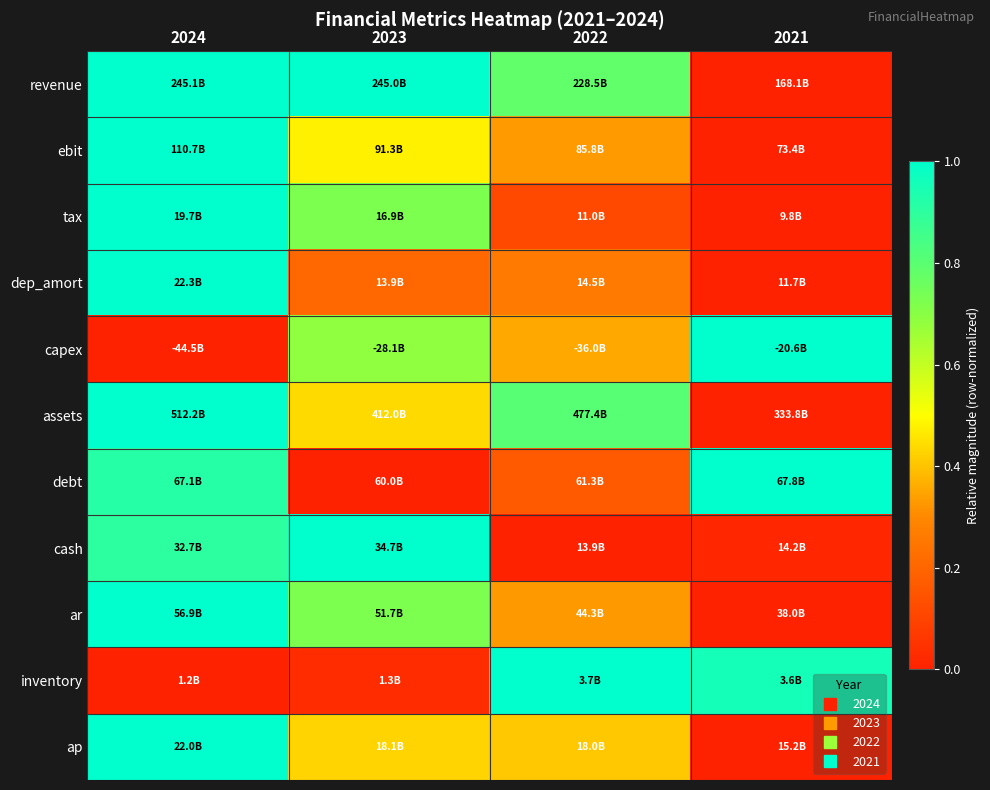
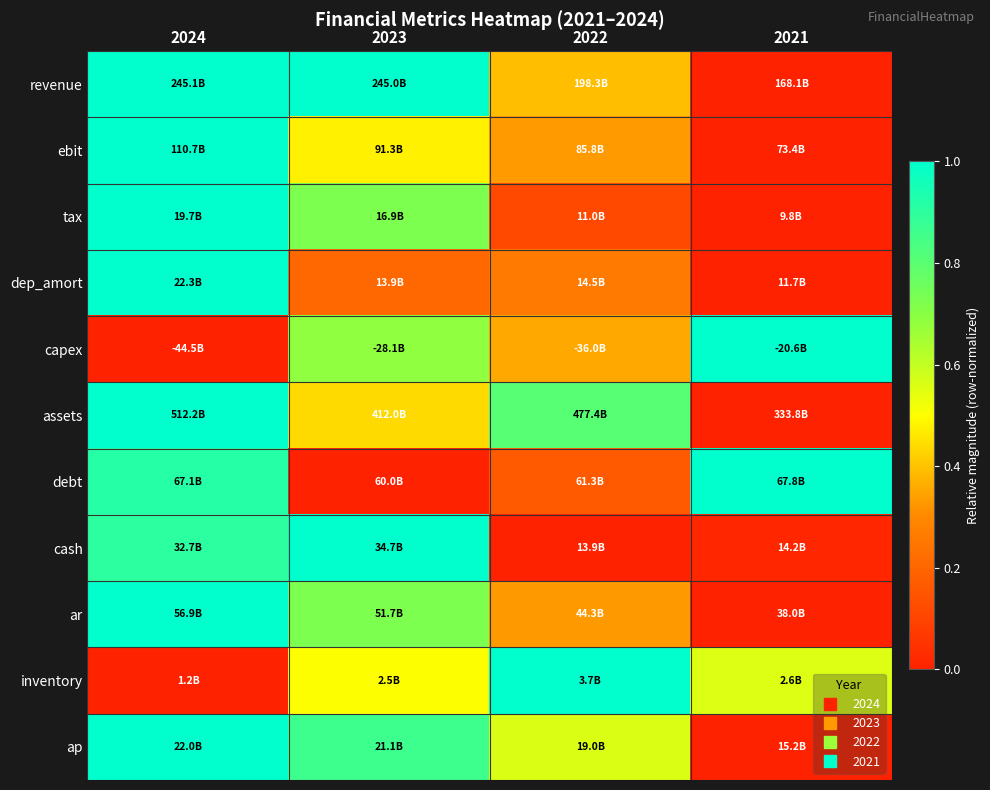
revenue, 2022: 228.5B -> 198.3B
inventory, 2023: 1.3B -> 2.5B
inventory, 2021: 3.6B -> 2.6B
ap, 2023: 18.1B -> 21.1B
ap, 2022: 18.0B -> 19.0B
